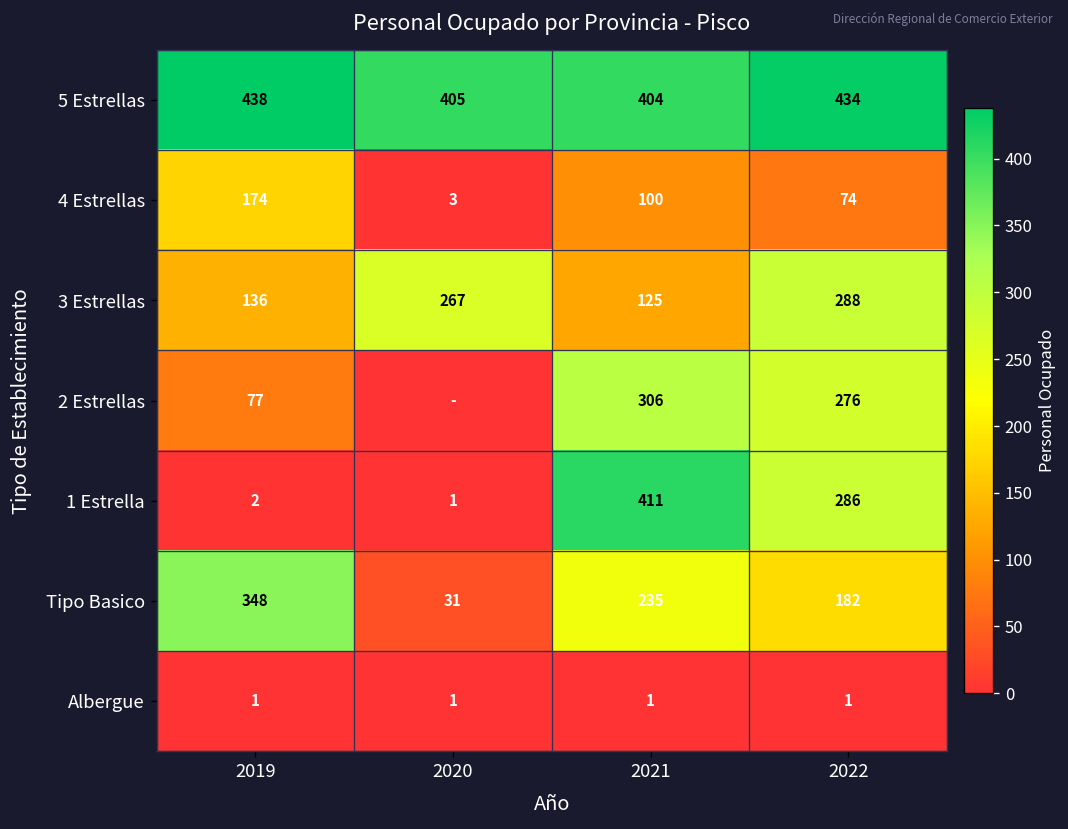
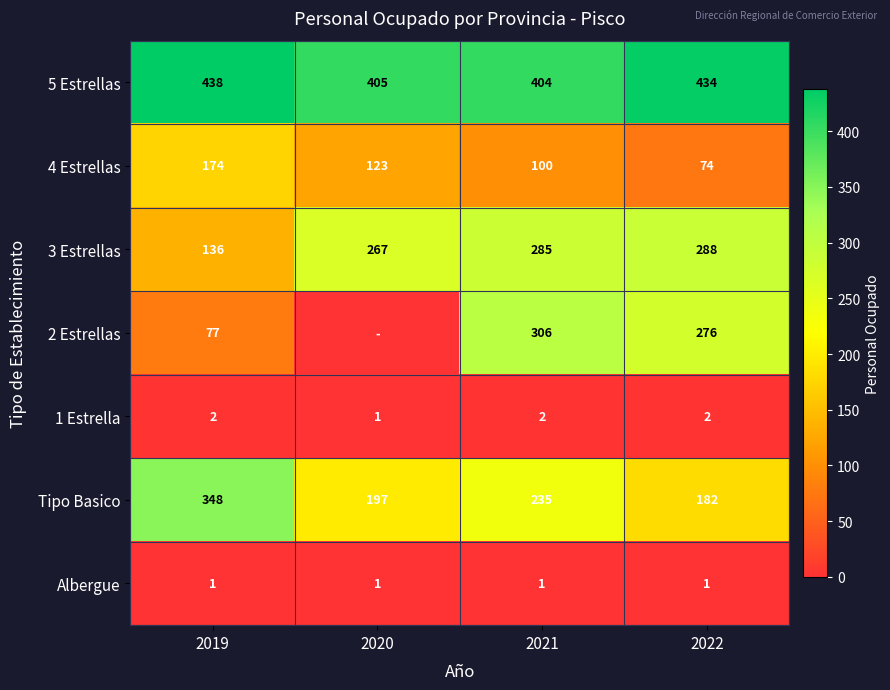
4 Estrellas, 2020: 3 -> 123
3 Estrellas, 2021: 125 -> 285
1 Estrella, 2021: 411 -> 2
1 Estrella, 2022: 286 -> 2
Tipo Basico, 2020: 31 -> 197
